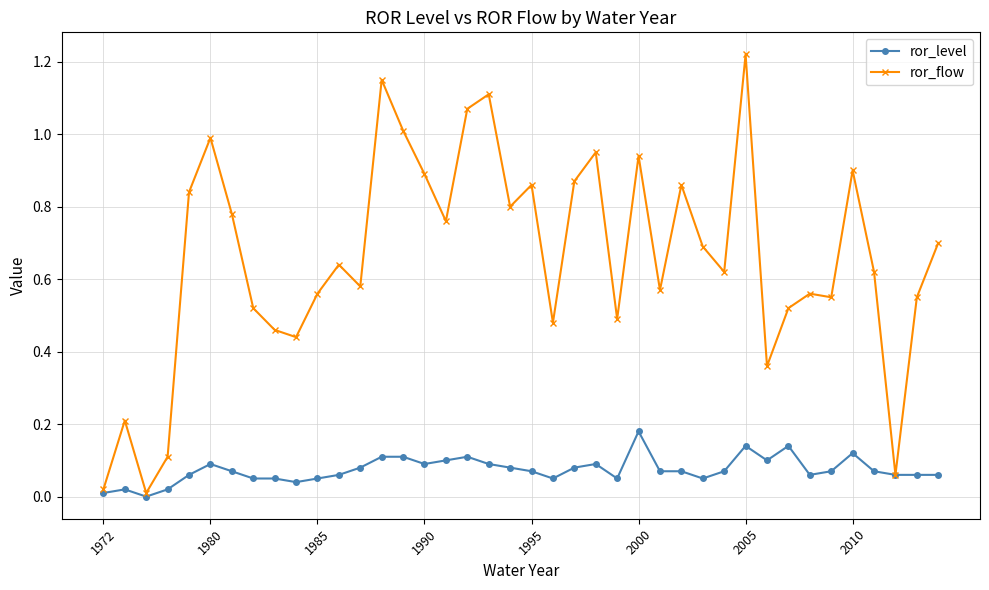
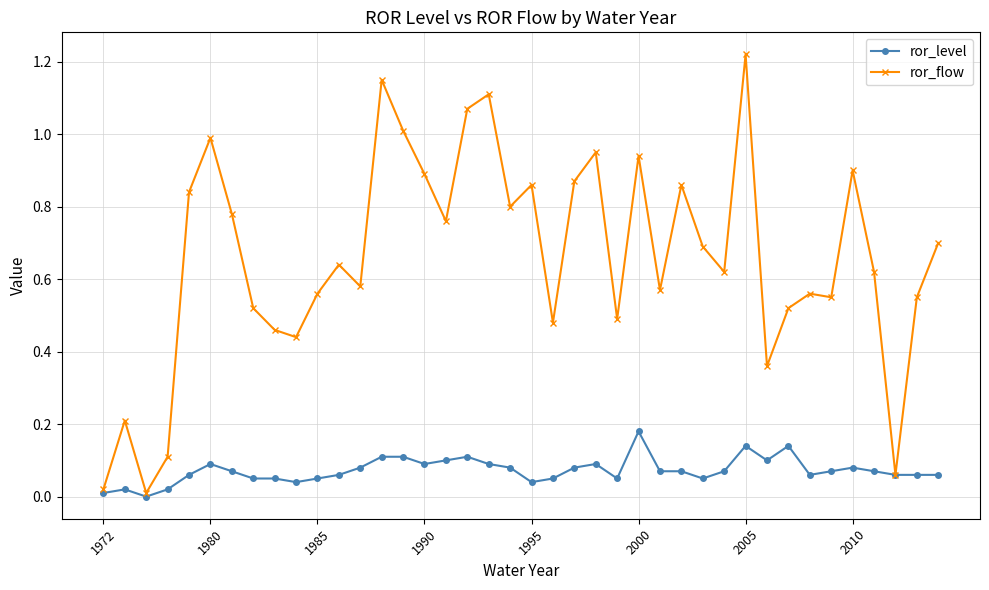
ror_level, 1995: 0.07 -> 0.04
ror_level, 2010: 0.12 -> 0.08
